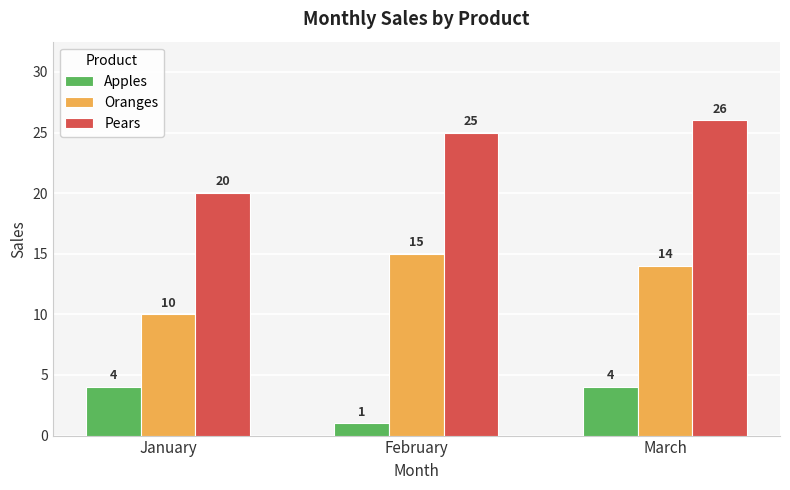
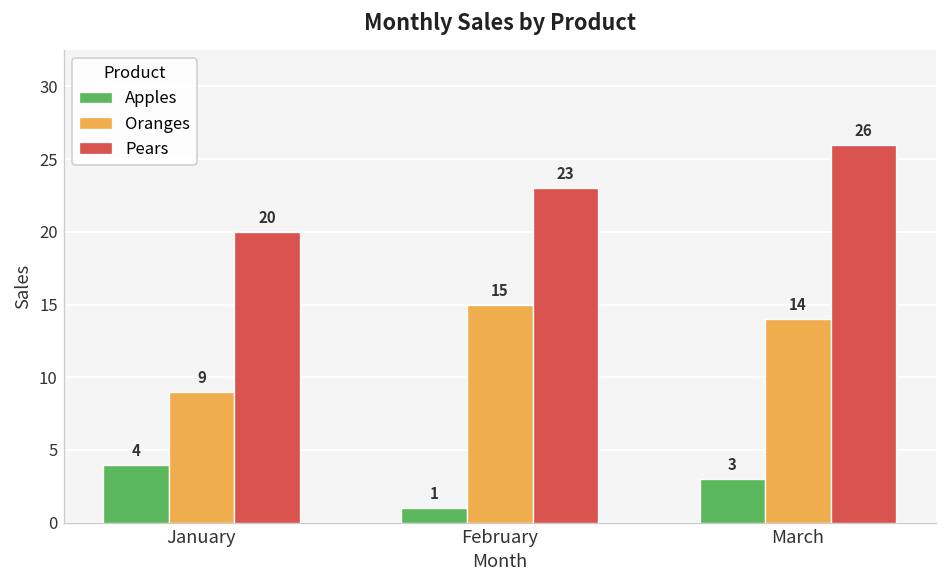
Oranges, January: 10 -> 9
Pears, February: 25 -> 23
Apples, March: 4 -> 3
